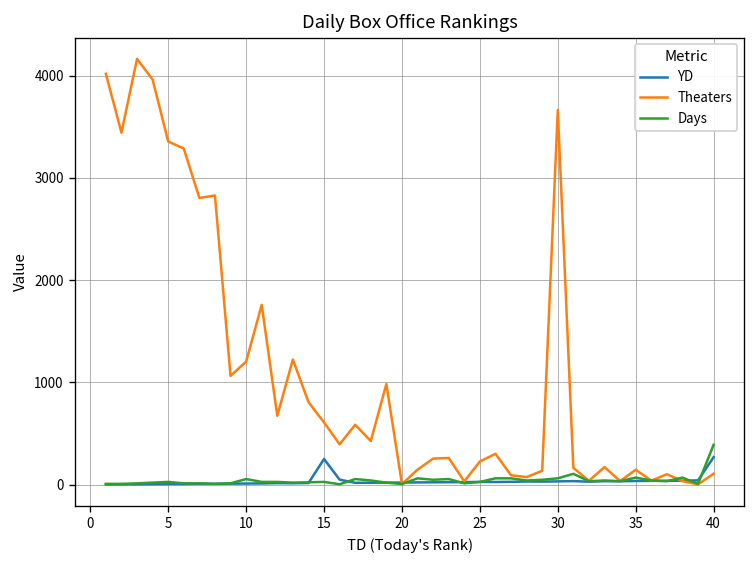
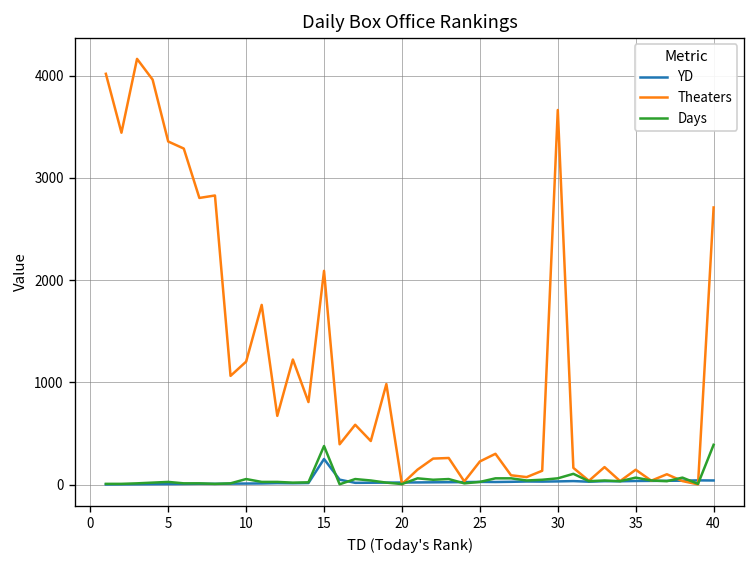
Theaters, 15: 600 -> 2100
Days, 15: 0 -> 400
YD, 40: 300 -> 0
Theaters, 40: 100 -> 2700
